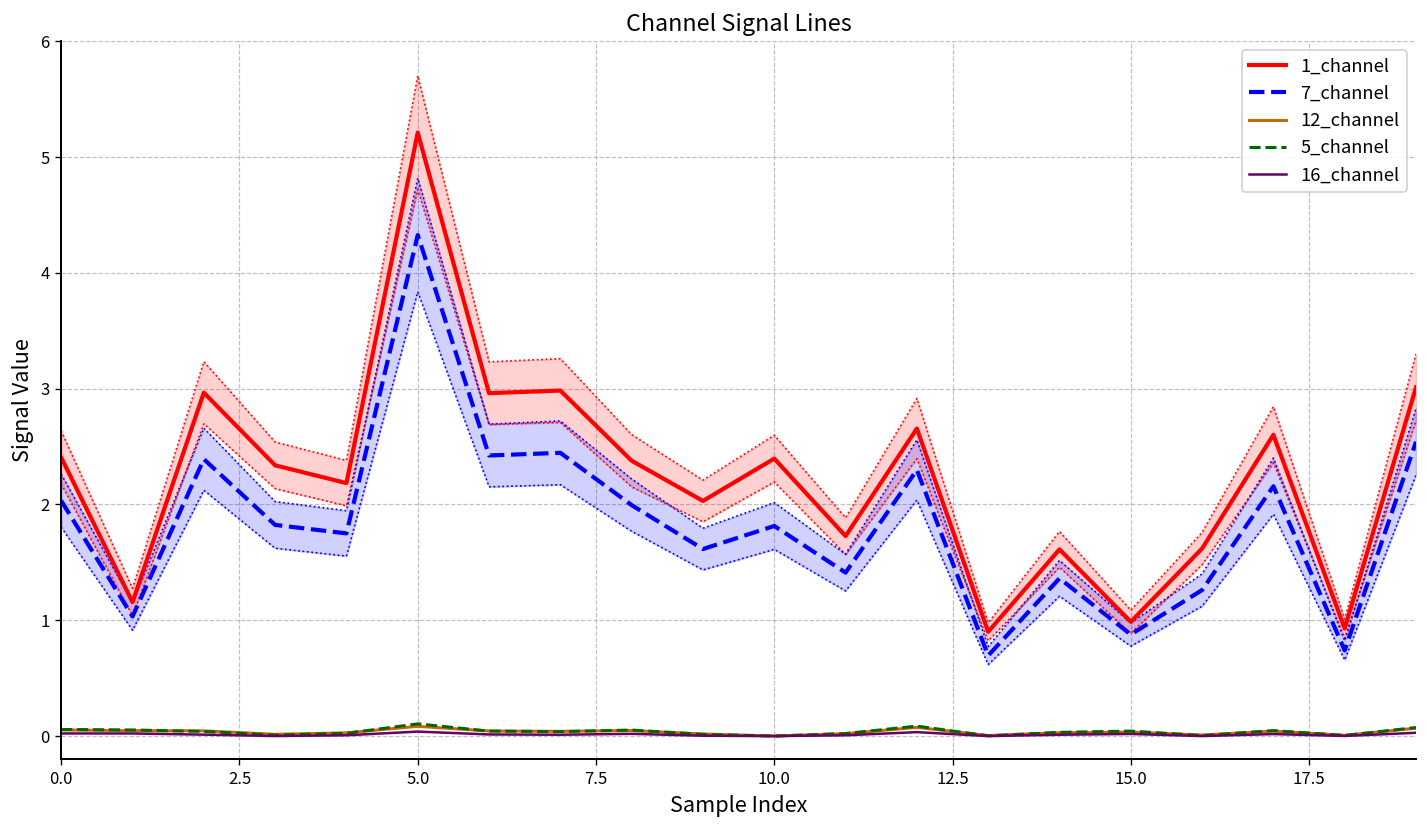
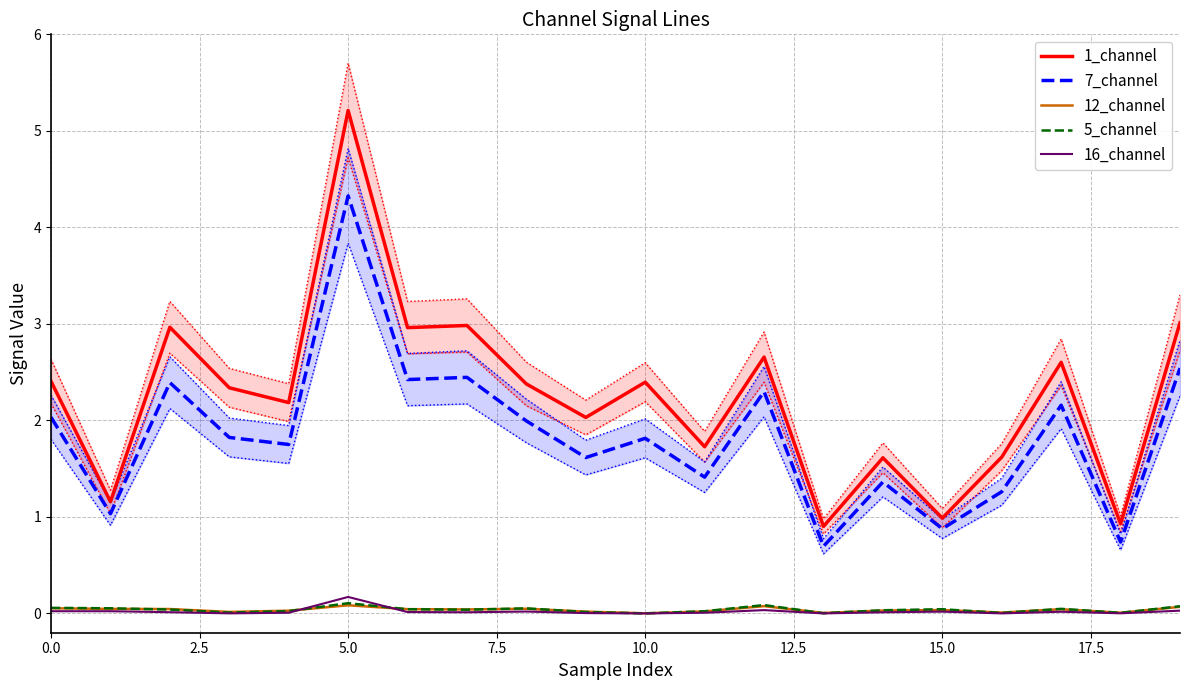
16_channel, 5.0: 0.0 -> 0.2
